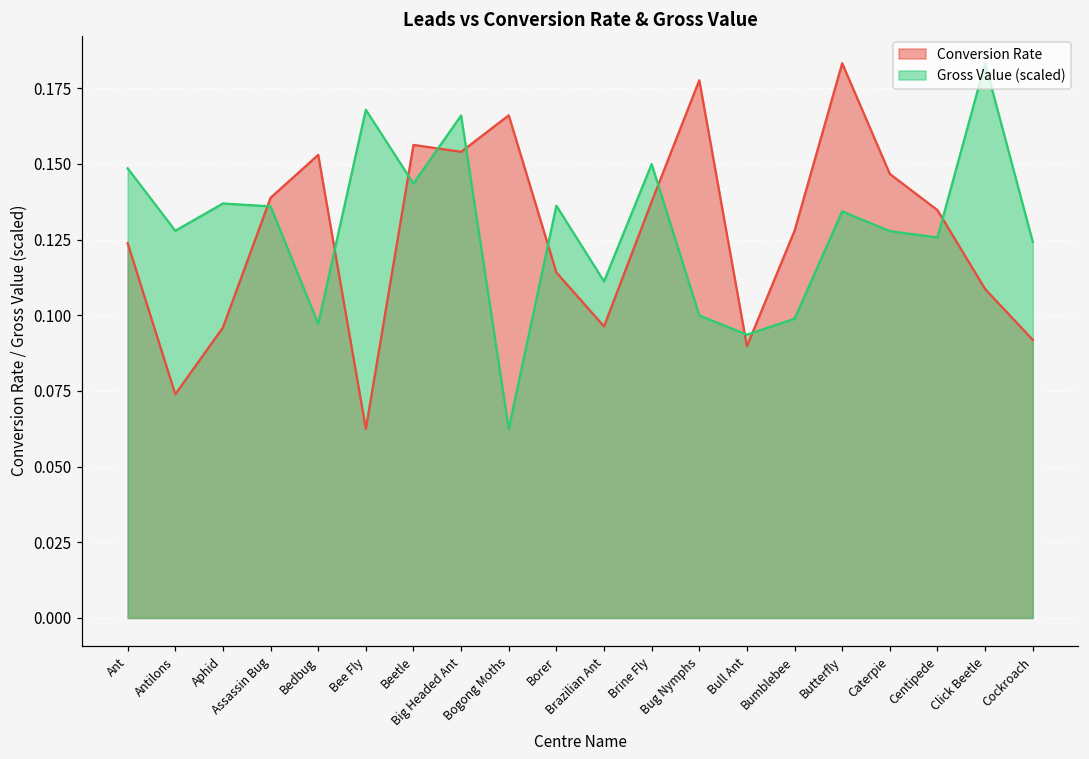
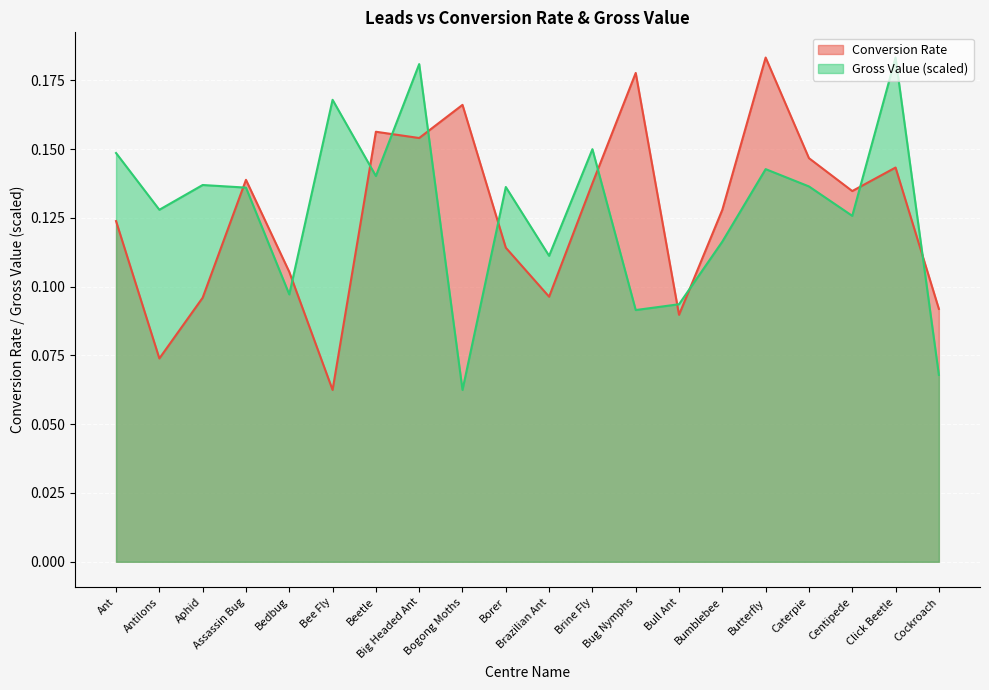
Conversion Rate, Bedbug: 0.153 -> 0.105
Gross Value (scaled), Beetle: 0.144 -> 0.140
Gross Value (scaled), Big Headed Ant: 0.166 -> 0.181
Gross Value (scaled), Bug Nymphs: 0.100 -> 0.091
Gross Value (scaled), Bumblebee: 0.099 -> 0.116
Gross Value (scaled), Butterfly: 0.134 -> 0.143
Gross Value (scaled), Caterpie: 0.128 -> 0.136
Conversion Rate, Click Beetle: 0.109 -> 0.143
Gross Value (scaled), Cockroach: 0.124 -> 0.068
